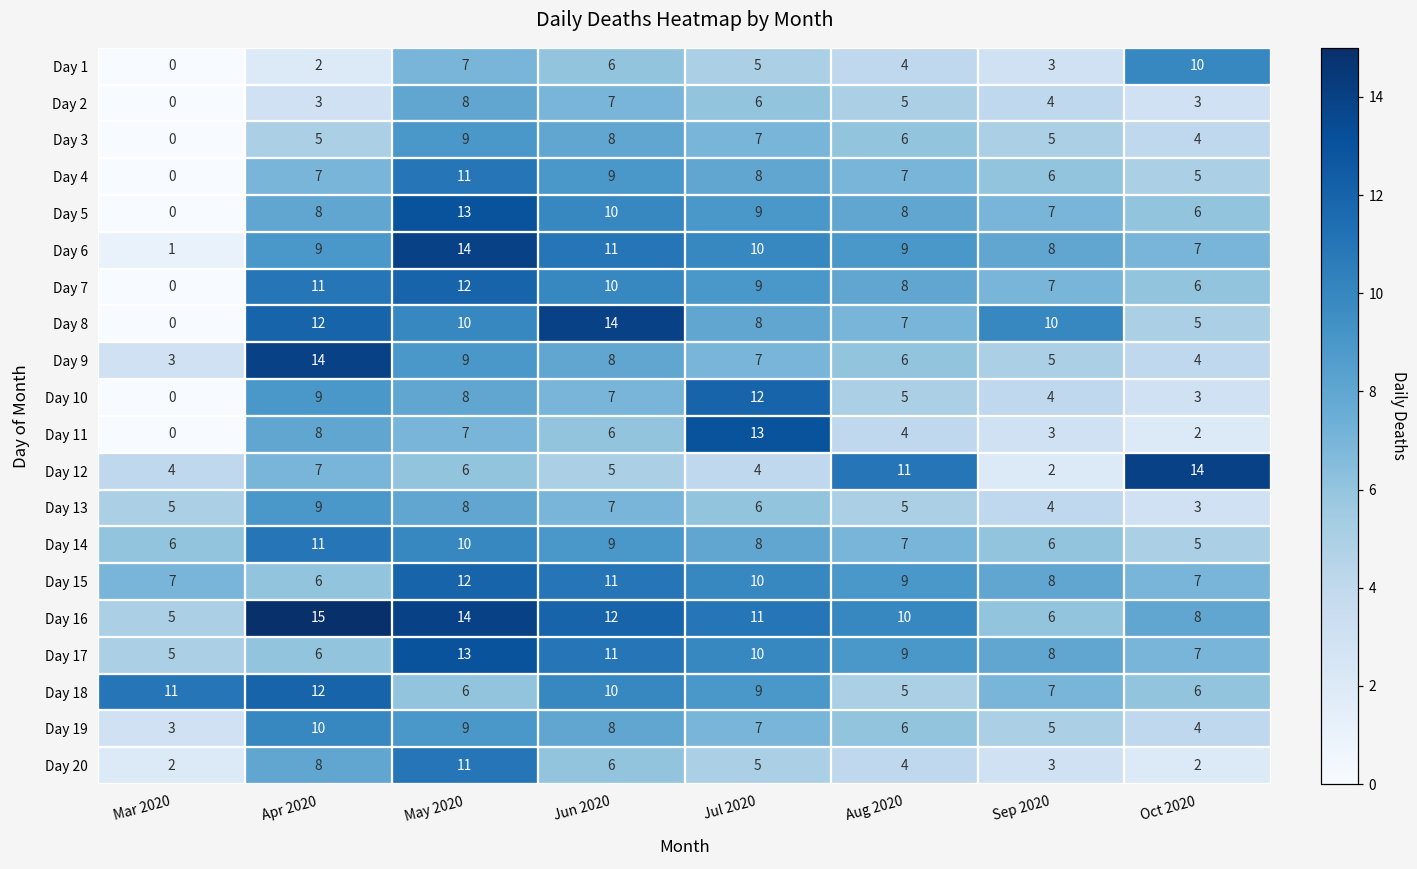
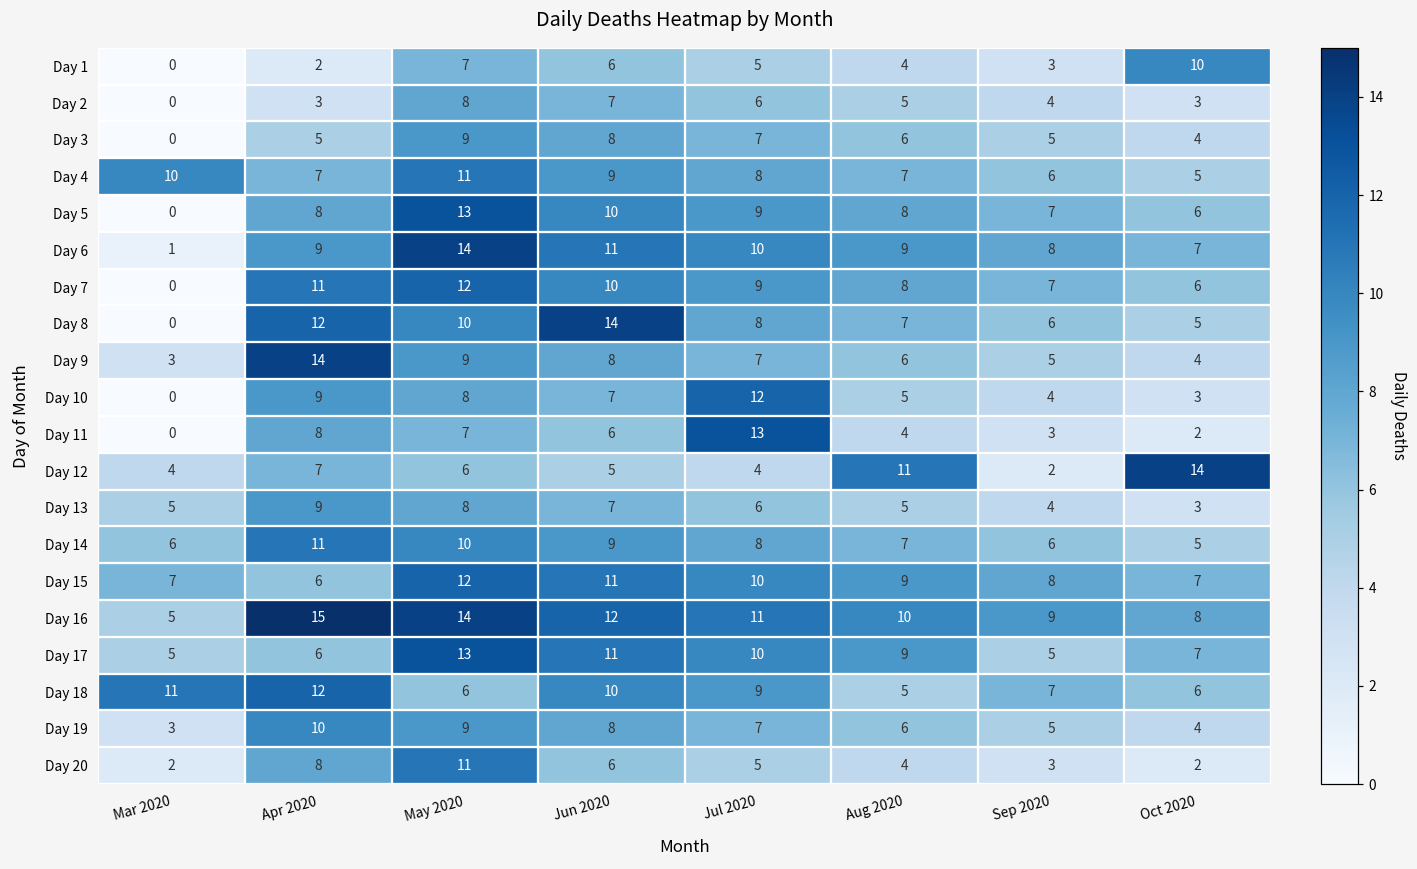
Day 4, Mar 2020: 0 -> 10
Day 8, Sep 2020: 10 -> 6
Day 16, Sep 2020: 6 -> 9
Day 17, Sep 2020: 8 -> 5
